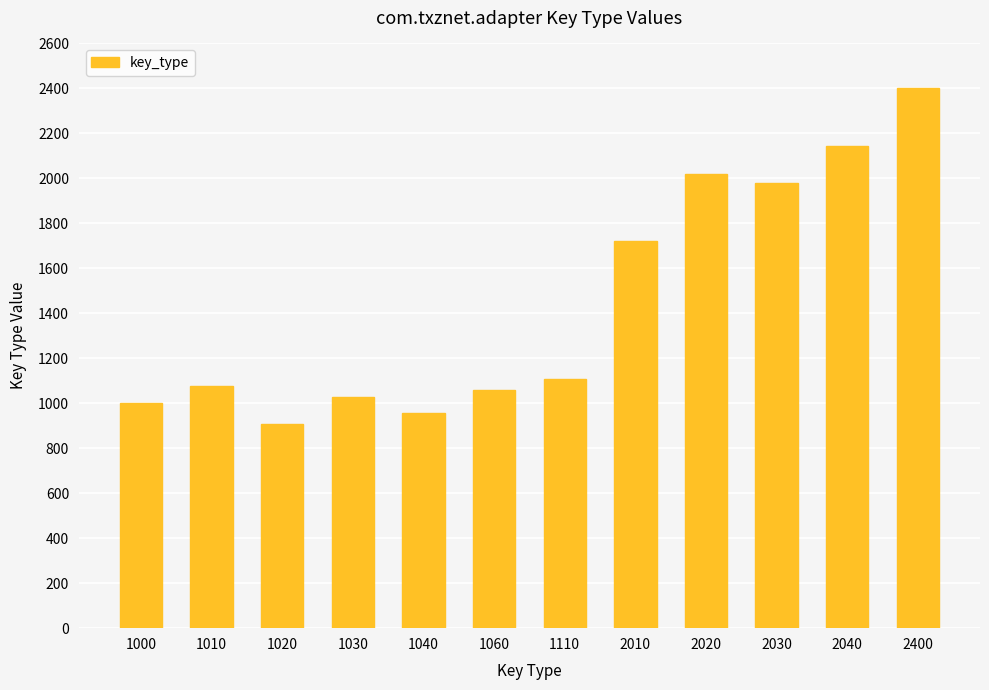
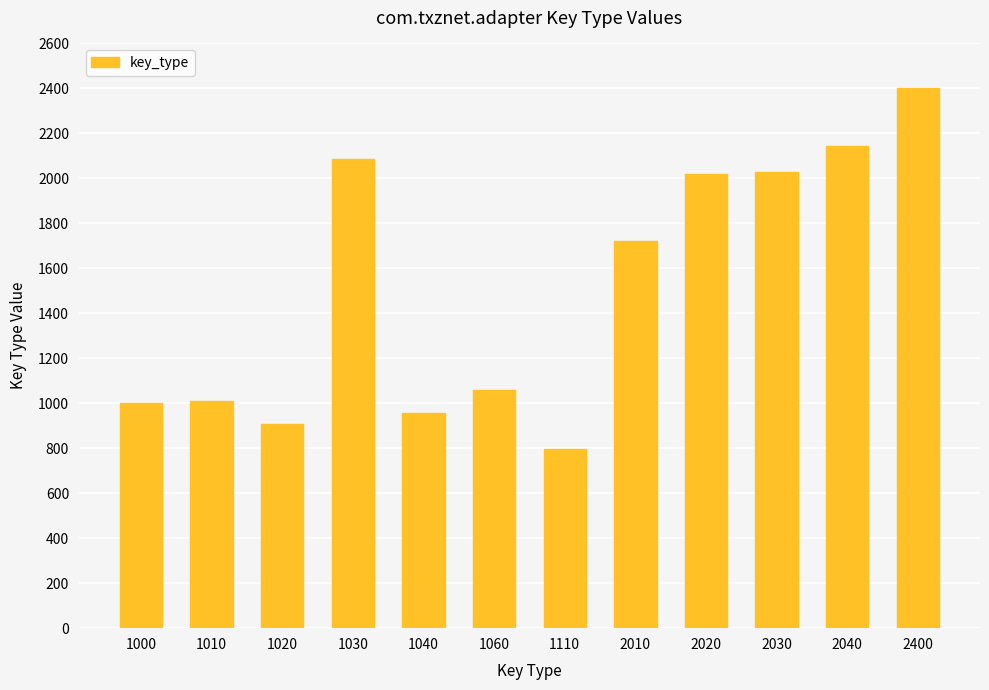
1010: 1080 -> 1010
1030: 1030 -> 2090
1110: 1110 -> 800
2030: 1980 -> 2030
